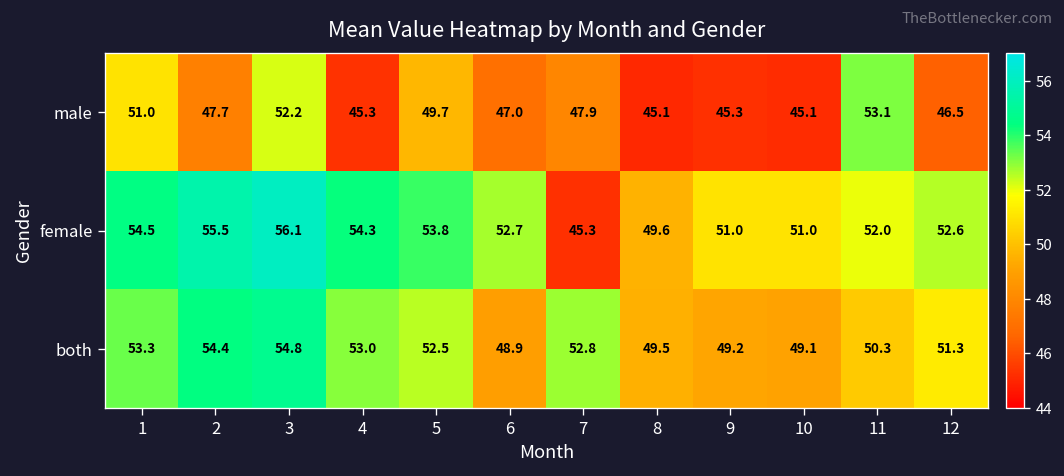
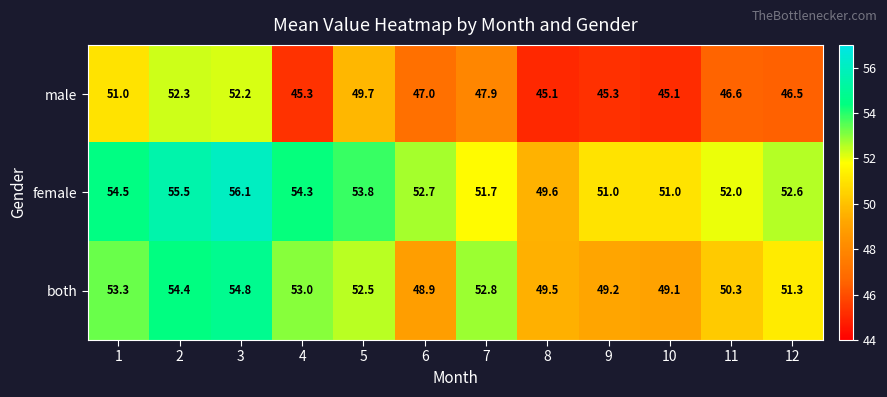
male, 2: 47.7 -> 52.3
male, 11: 53.1 -> 46.6
female, 7: 45.3 -> 51.7
